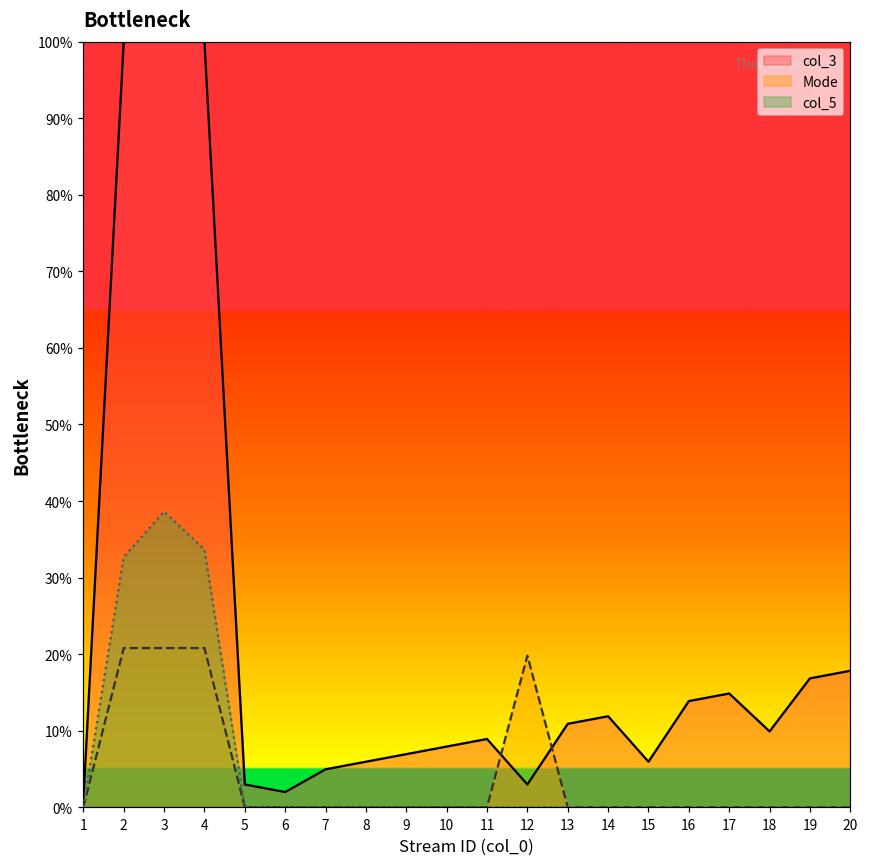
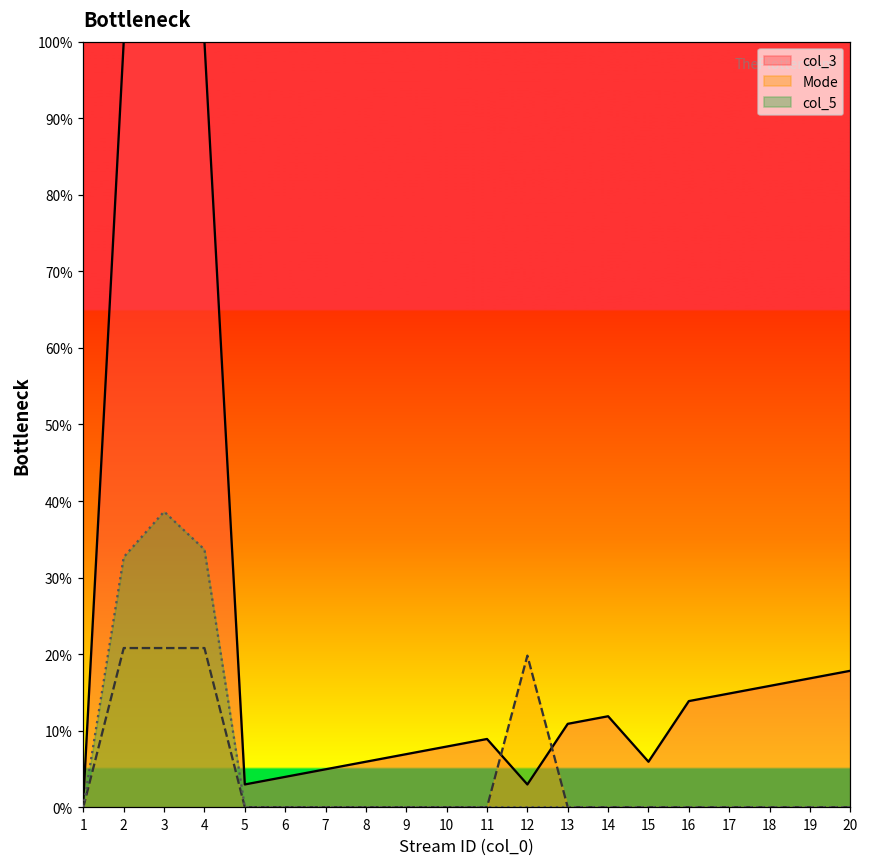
col_3, 6: 2% -> 4%
col_3, 18: 10% -> 16%
